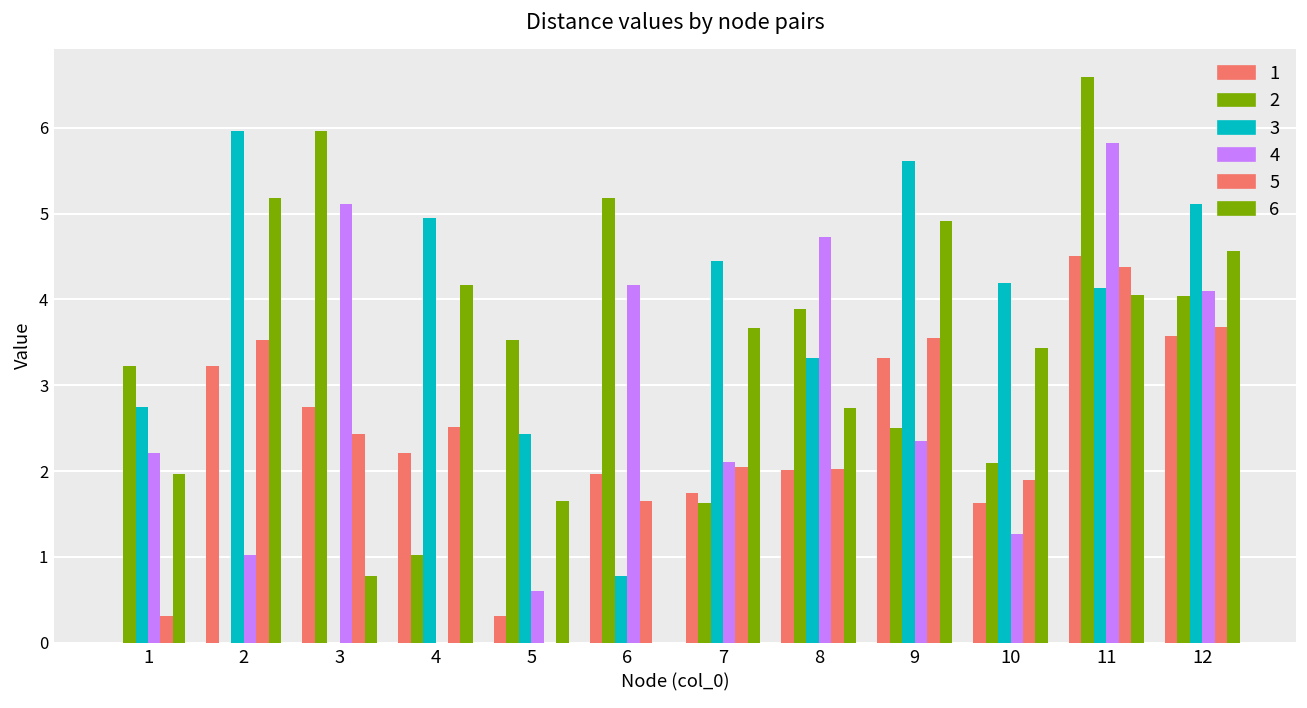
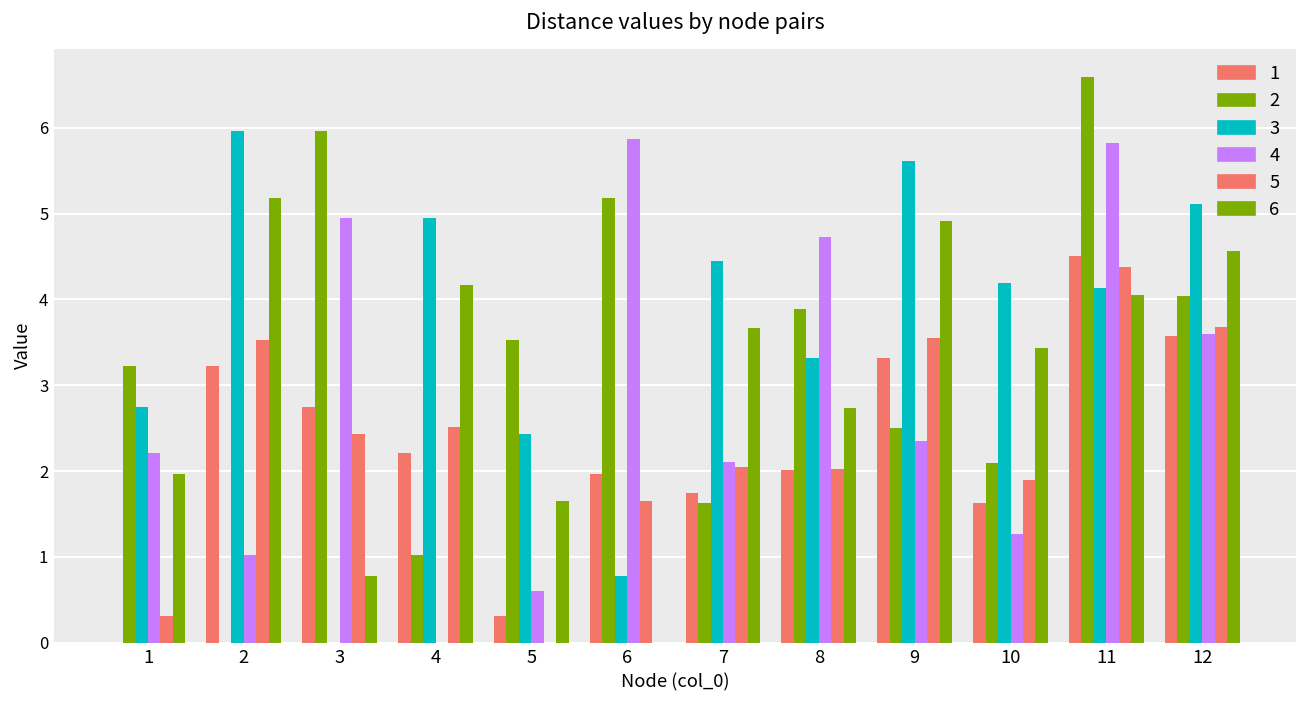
4, 3: 5.1 -> 4.9
4, 6: 4.2 -> 5.9
4, 12: 4.1 -> 3.6
